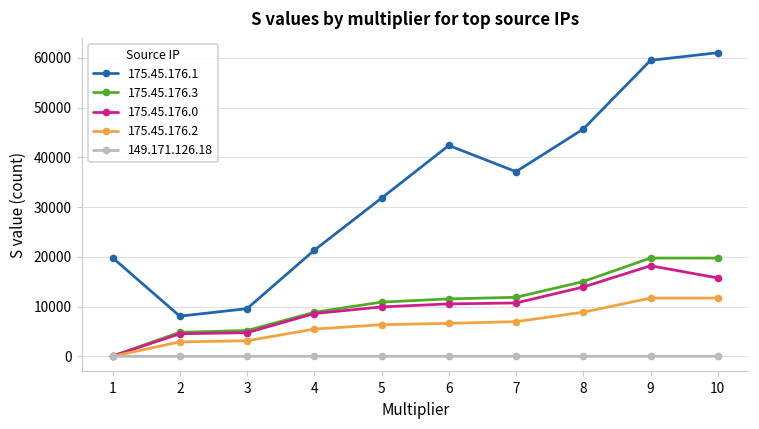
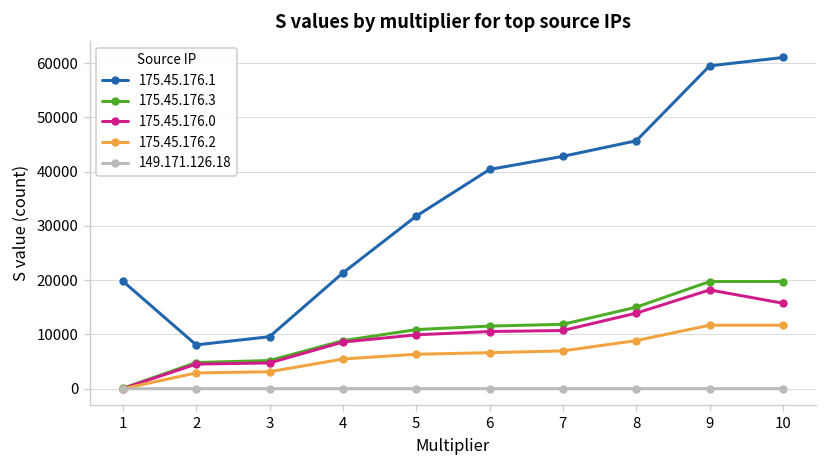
175.45.176.1, 6: 42000 -> 40000
175.45.176.1, 7: 37000 -> 43000
